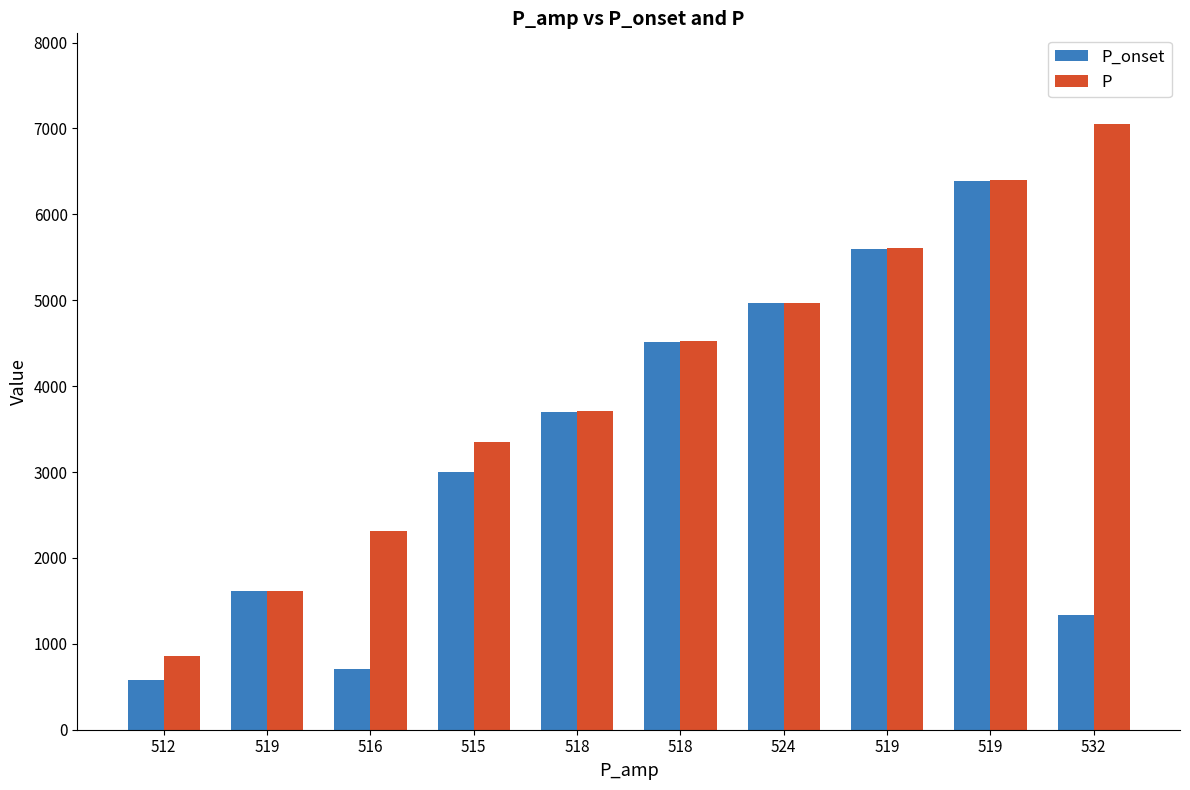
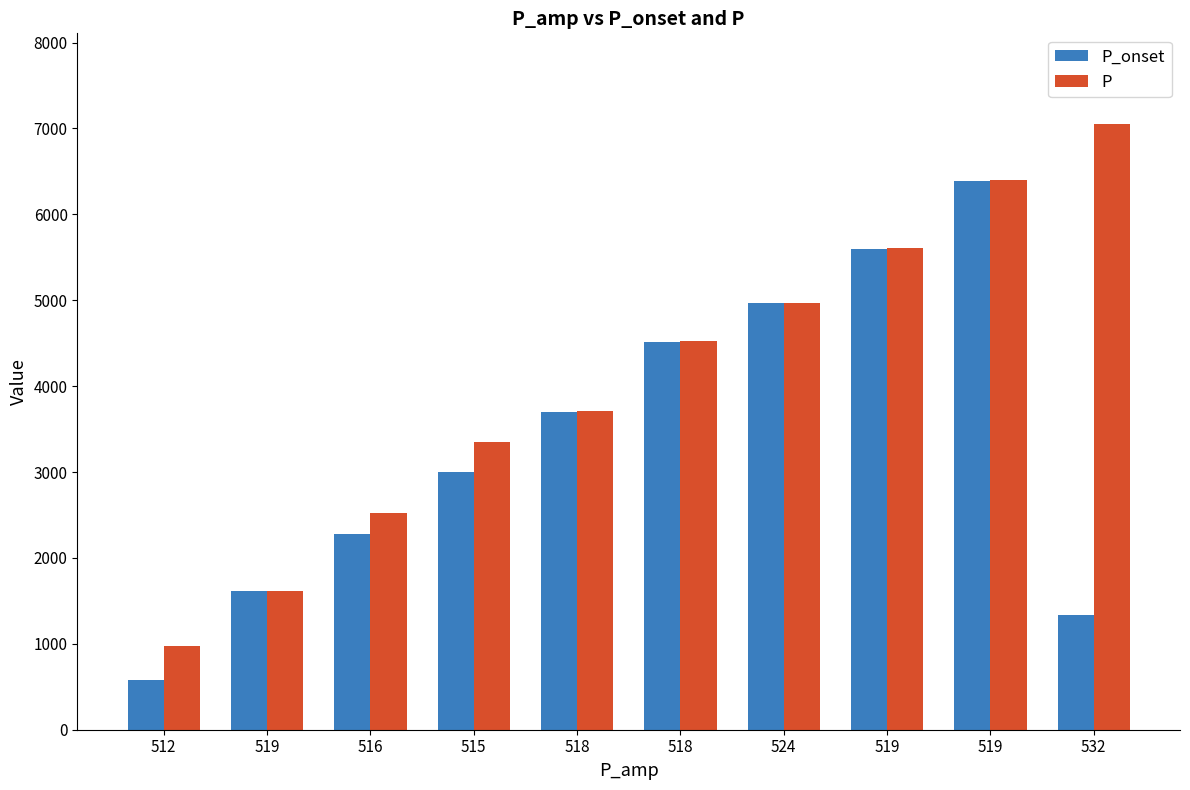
P, 512: 900 -> 1000
P_onset, 516: 700 -> 2300
P, 516: 2300 -> 2500
